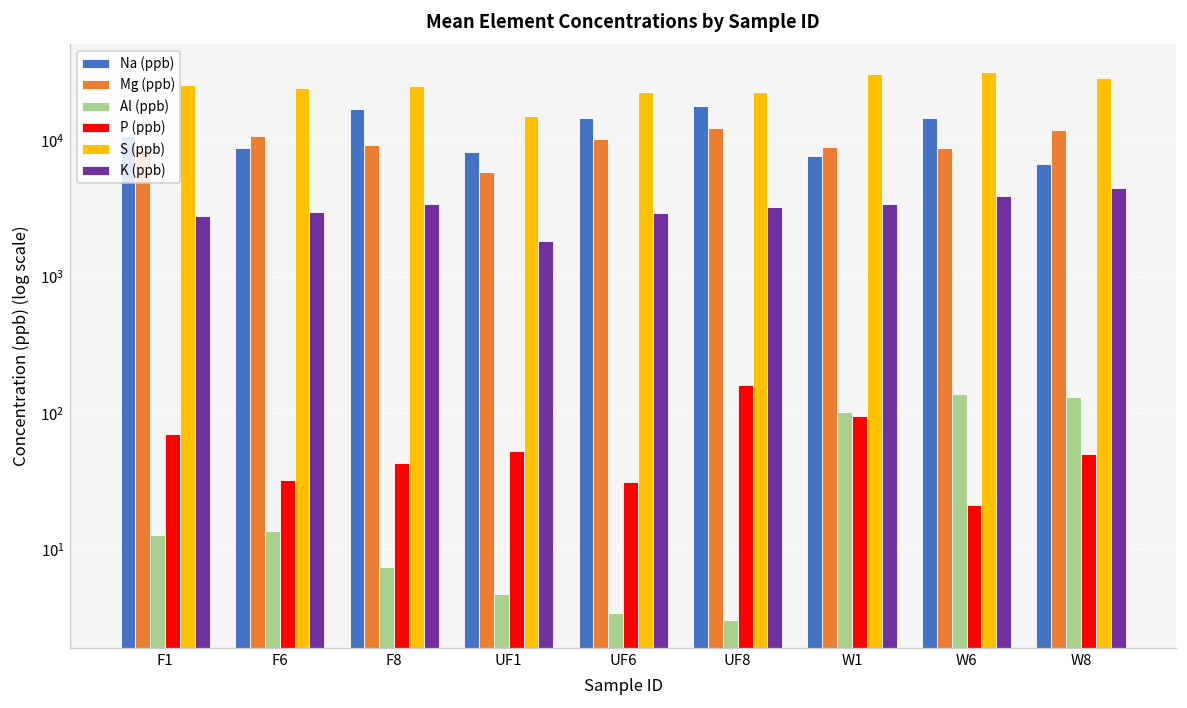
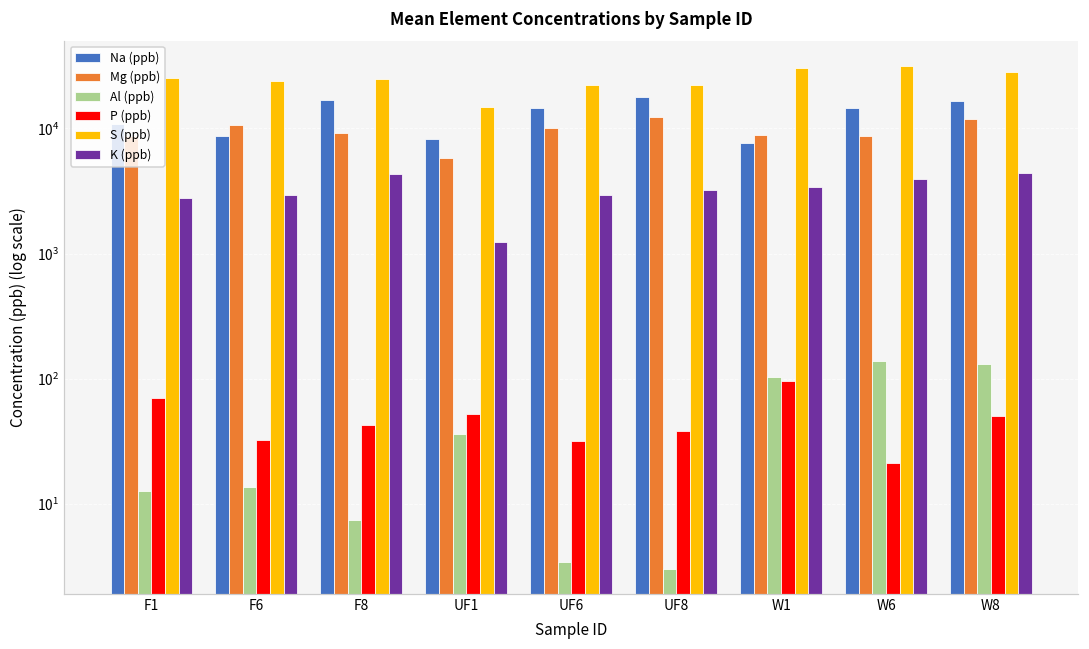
K (ppb), F8: 3400 -> 4300
Al (ppb), UF1: 4.7 -> 36
K (ppb), UF1: 1800 -> 1200
P (ppb), UF8: 160 -> 38
Na (ppb), W8: 7000 -> 17000
